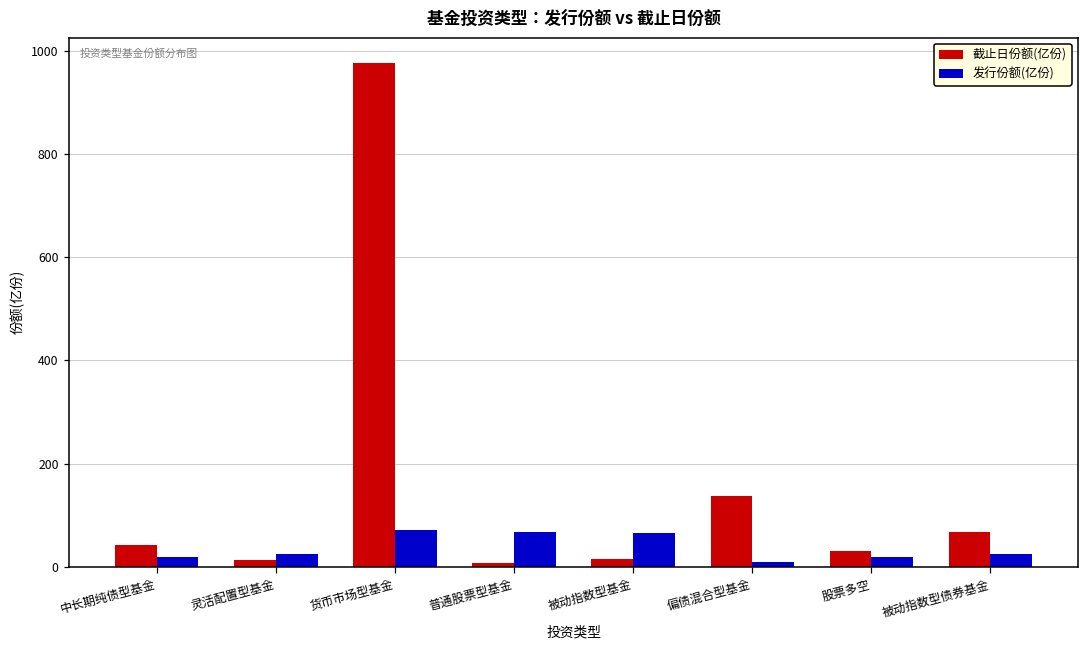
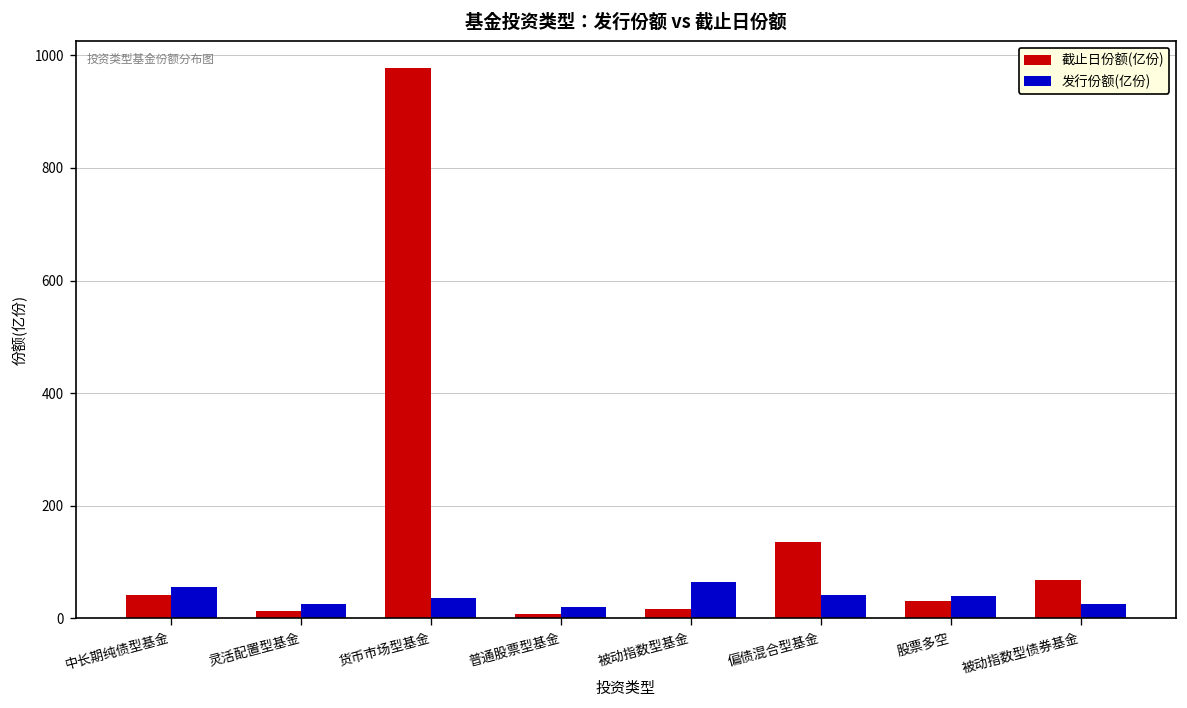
发行份额(亿份), 中长期纯债型基金: 20 -> 50
发行份额(亿份), 货币市场型基金: 70 -> 40
发行份额(亿份), 普通股票型基金: 70 -> 20
发行份额(亿份), 偏债混合型基金: 10 -> 40
发行份额(亿份), 股票多空: 20 -> 40
